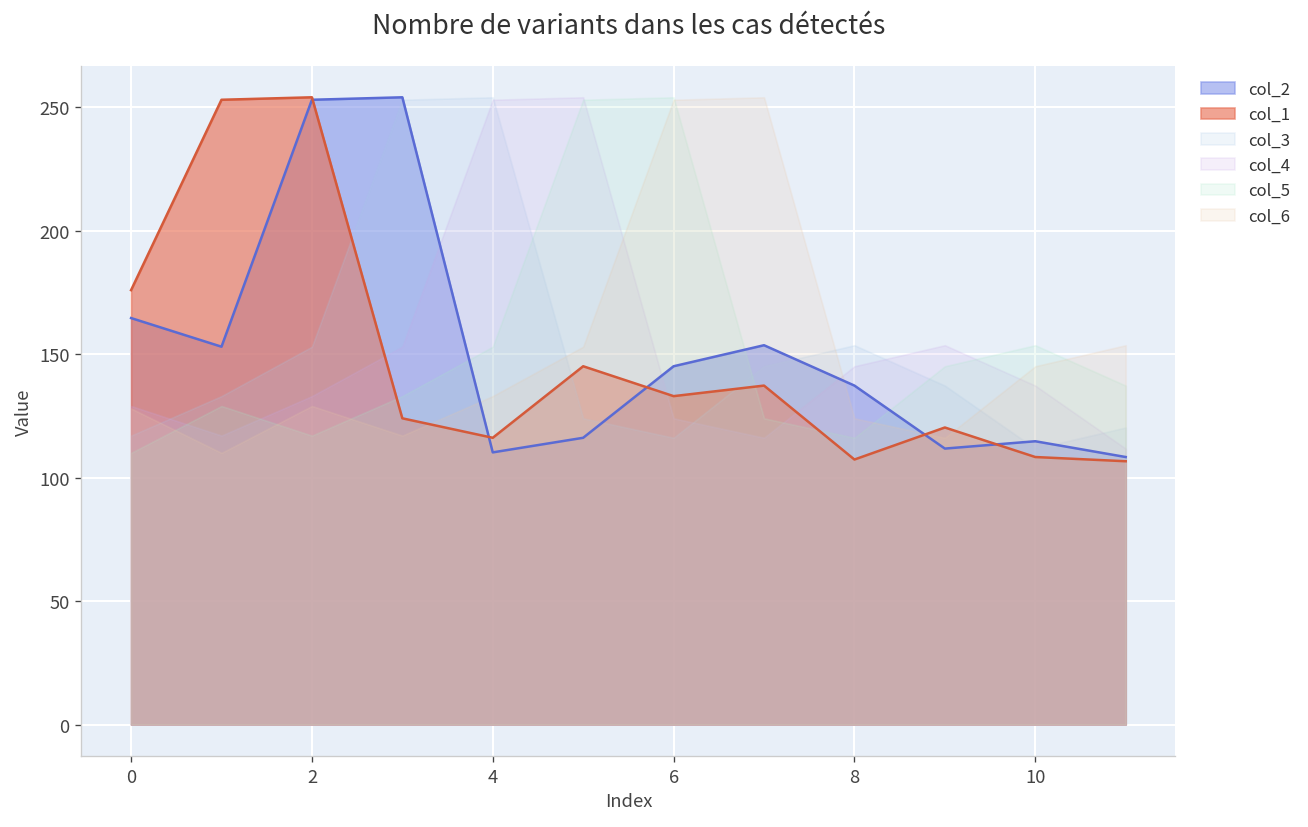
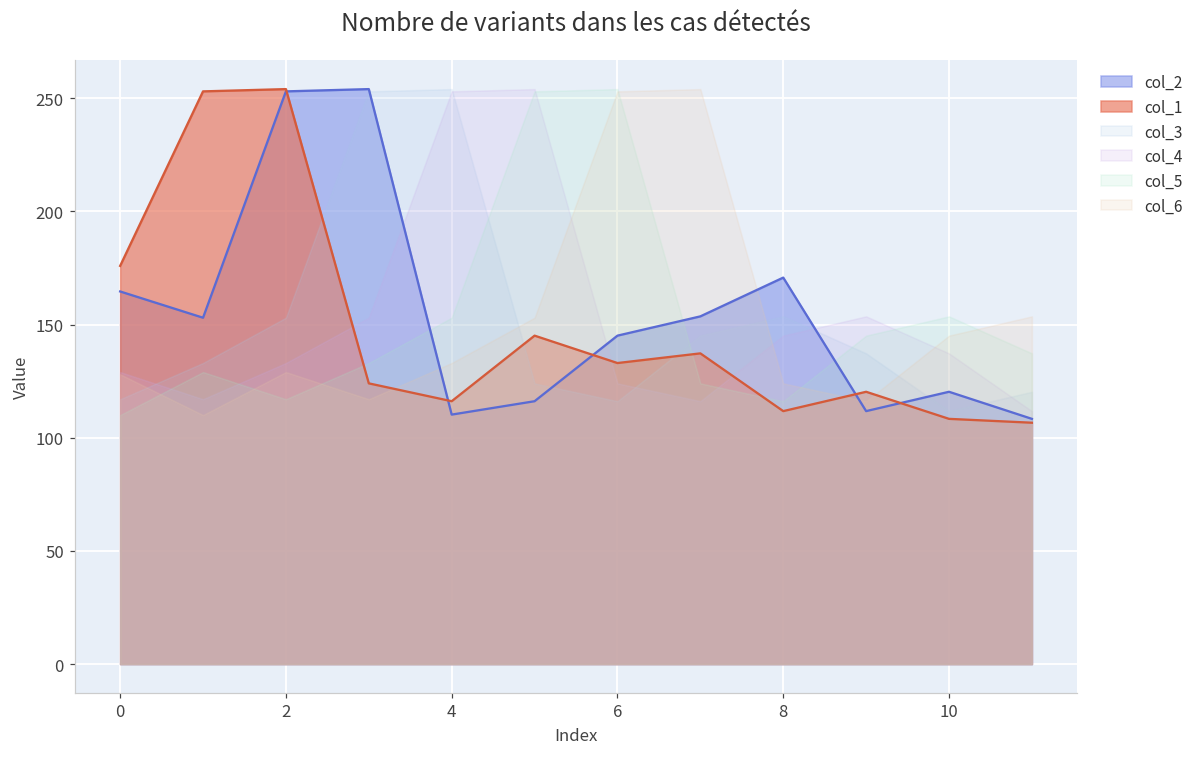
col_2, 8: 137 -> 171
col_1, 8: 107 -> 112
col_2, 10: 115 -> 120
